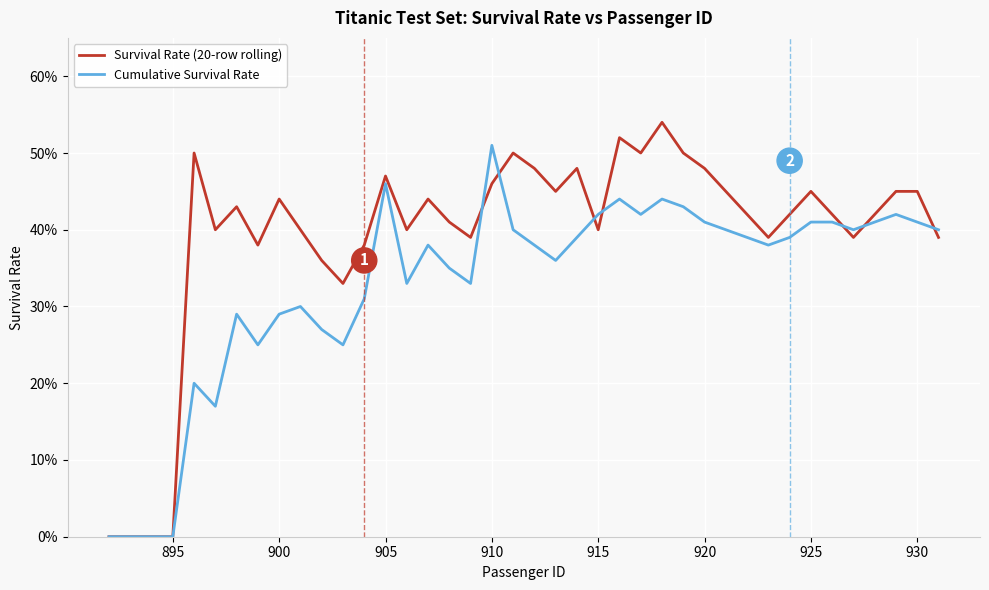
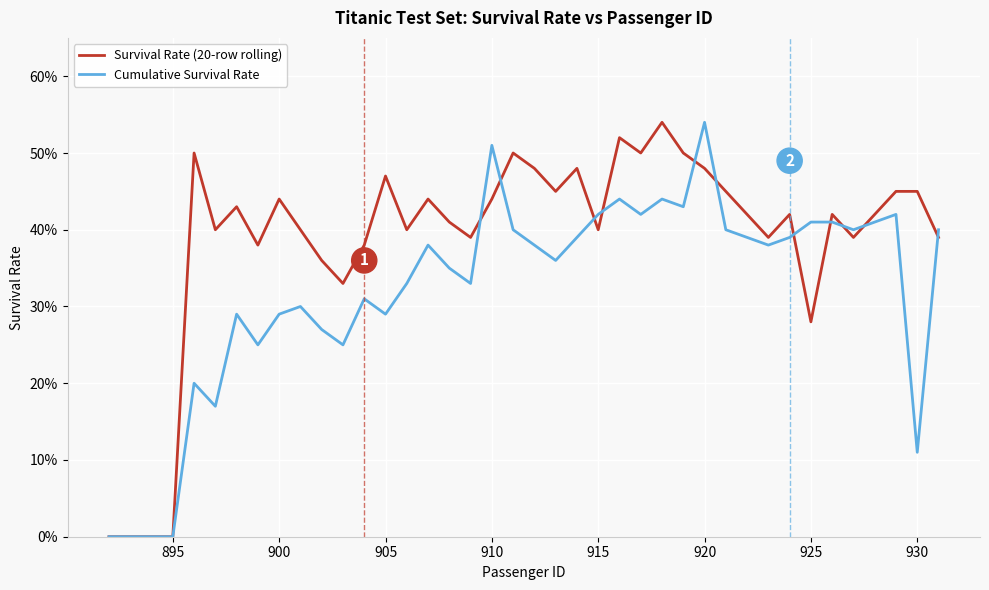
Cumulative Survival Rate, 905: 46% -> 29%
Survival Rate (20-row rolling), 910: 46% -> 44%
Cumulative Survival Rate, 920: 41% -> 54%
Survival Rate (20-row rolling), 925: 45% -> 28%
Cumulative Survival Rate, 930: 41% -> 11%
